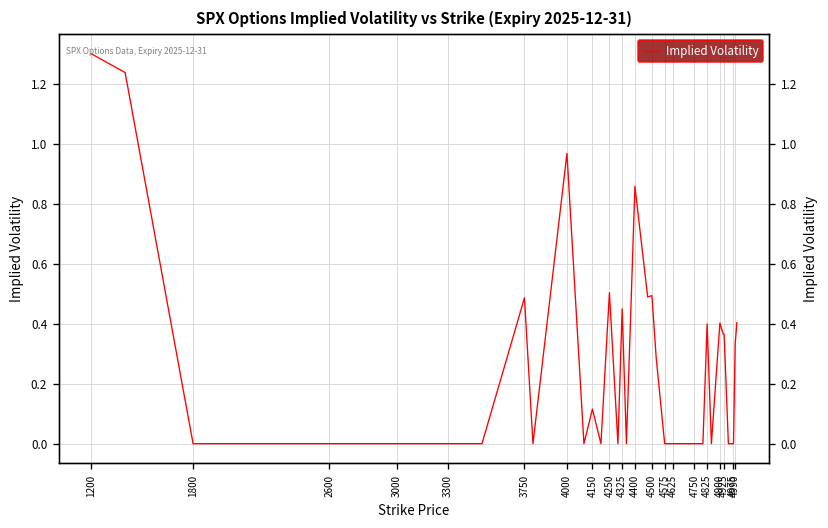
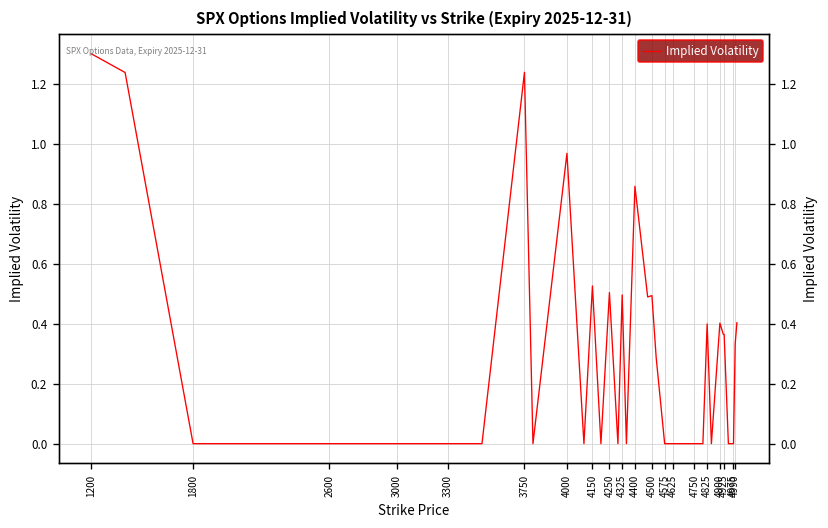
3750: 0.49 -> 1.24
4150: 0.12 -> 0.53
4325: 0.45 -> 0.50
